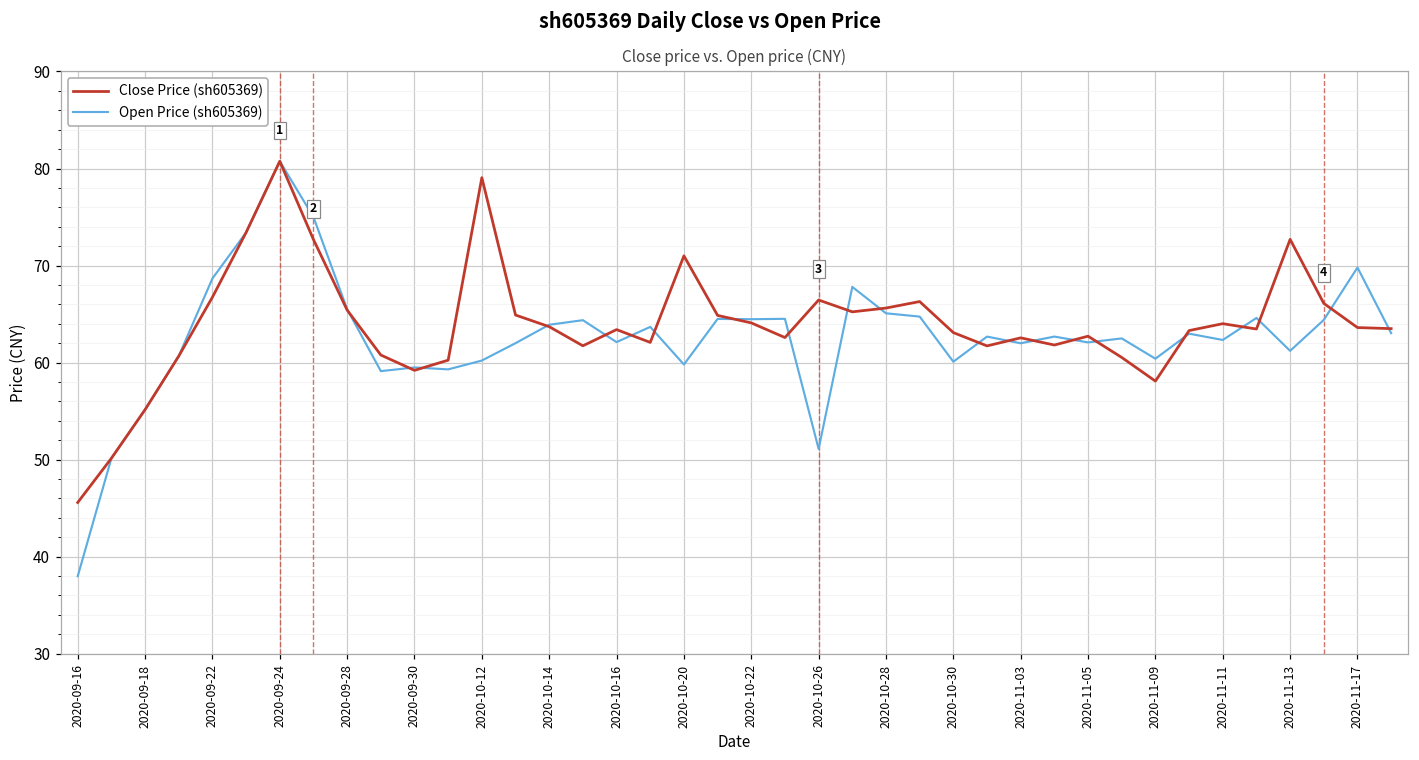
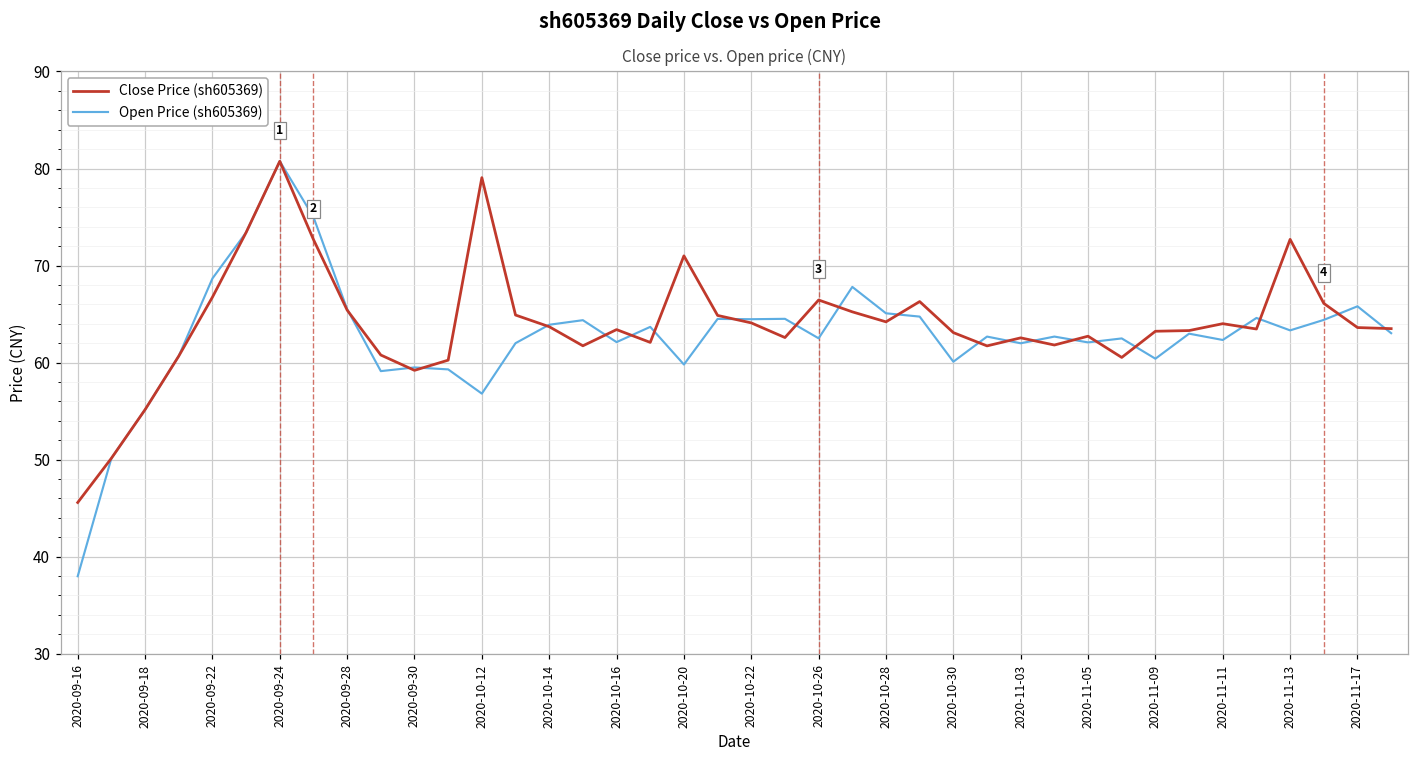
Open Price (sh605369), 2020-10-12: 60 -> 57
Open Price (sh605369), 2020-10-26: 51 -> 63
Close Price (sh605369), 2020-10-28: 66 -> 64
Close Price (sh605369), 2020-11-09: 58 -> 63
Open Price (sh605369), 2020-11-13: 61 -> 63
Open Price (sh605369), 2020-11-17: 70 -> 66
